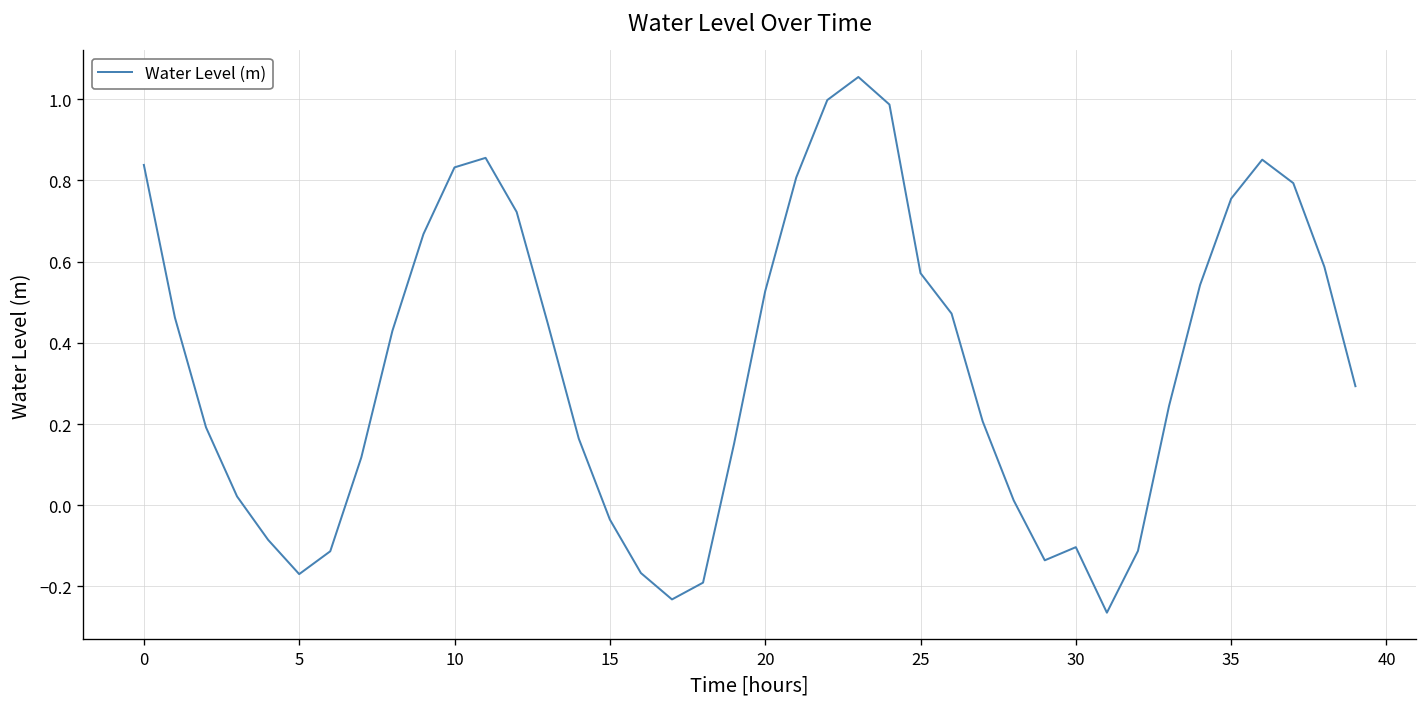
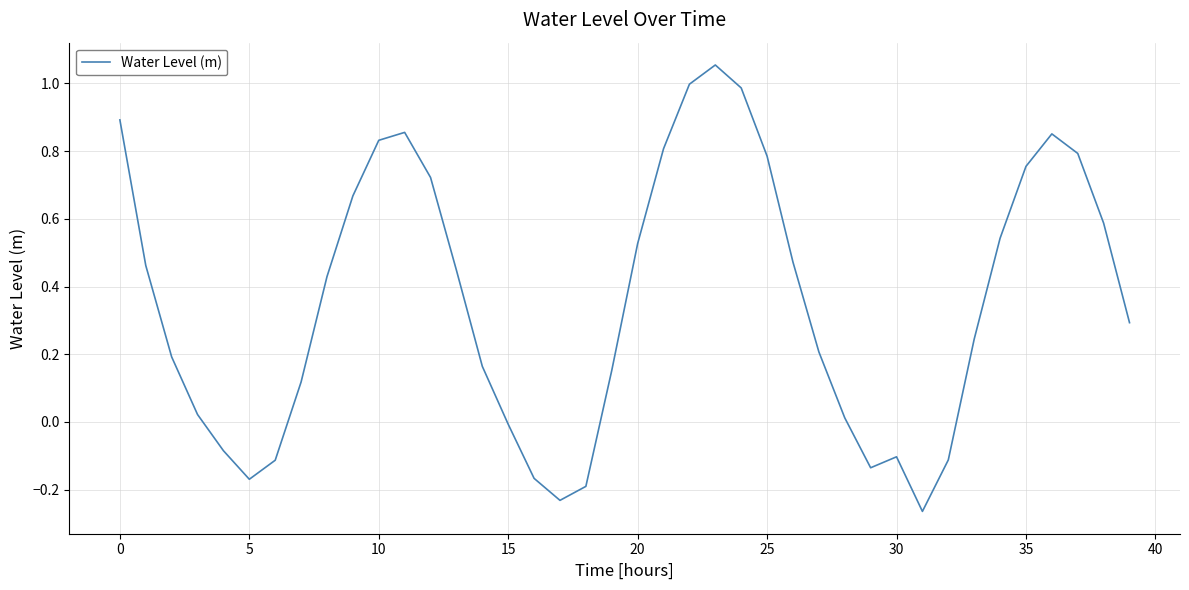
0: 0.84 -> 0.89
15: -0.04 -> -0.01
25: 0.57 -> 0.79
